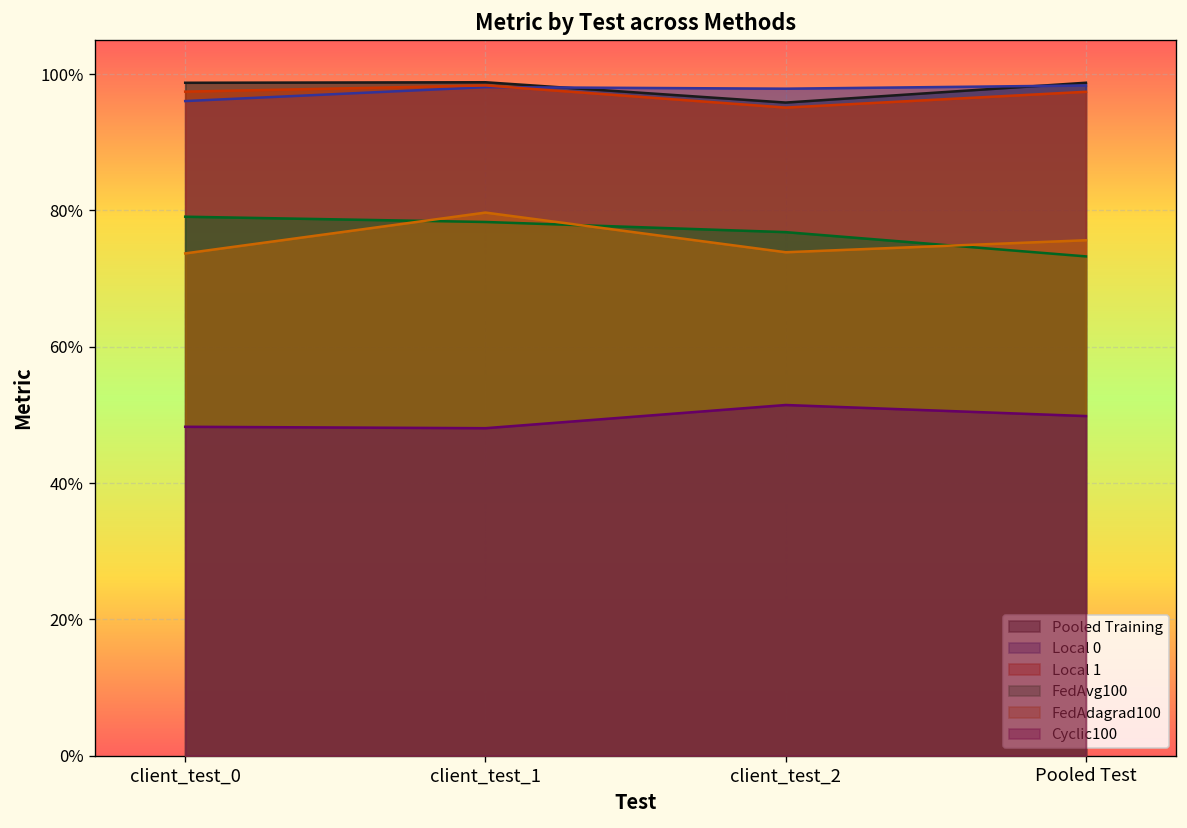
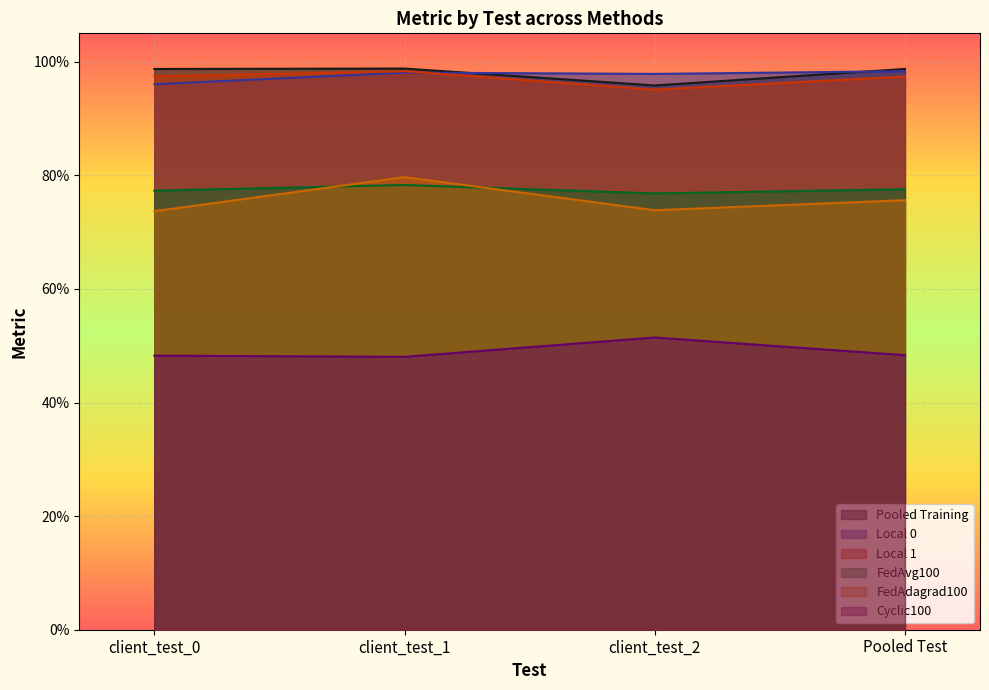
FedAvg100, client_test_0: 79% -> 77%
FedAvg100, Pooled Test: 73% -> 78%
Cyclic100, Pooled Test: 50% -> 48%
